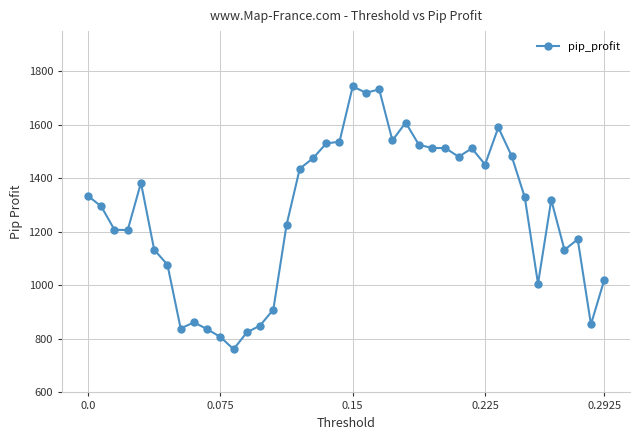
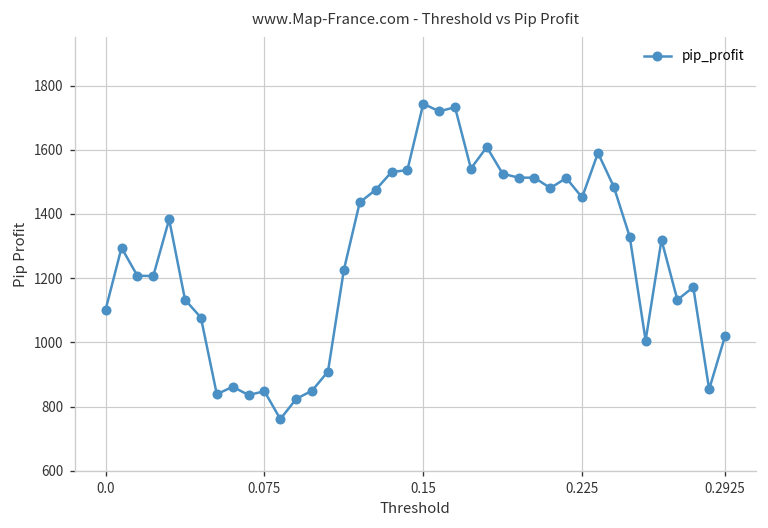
0.0: 1330 -> 1100
0.075: 810 -> 850
